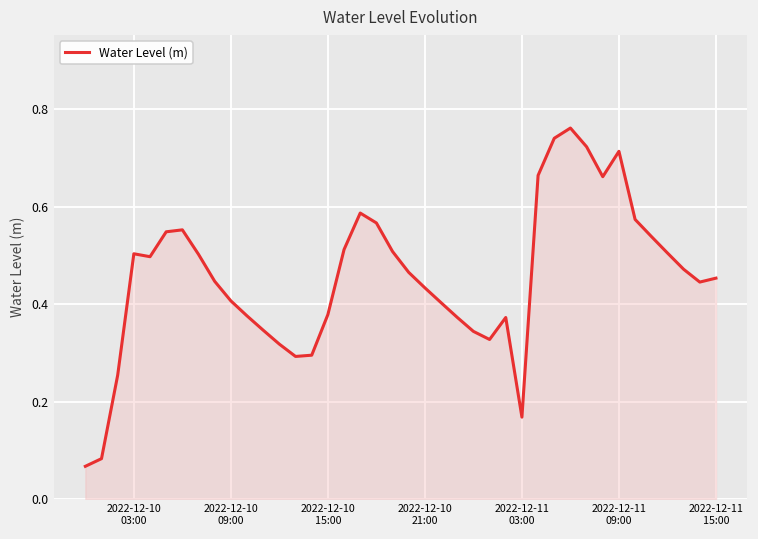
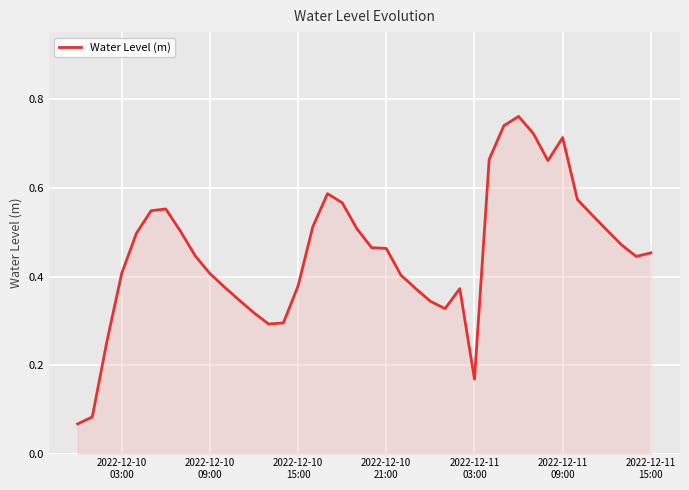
2022-12-10 03:00: 0.50 -> 0.41
2022-12-10 21:00: 0.43 -> 0.46
